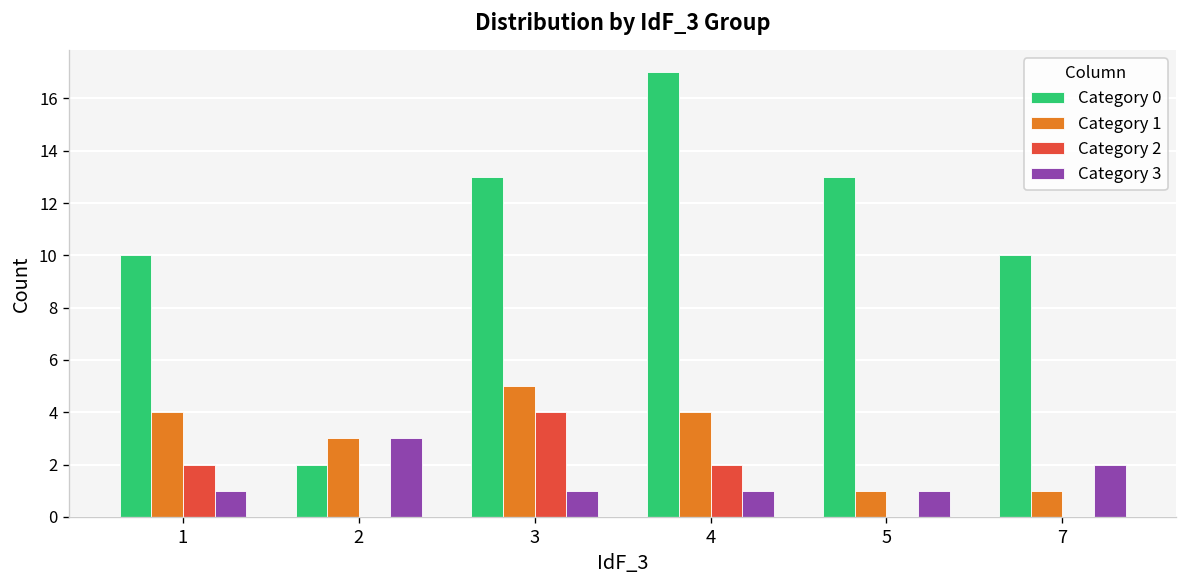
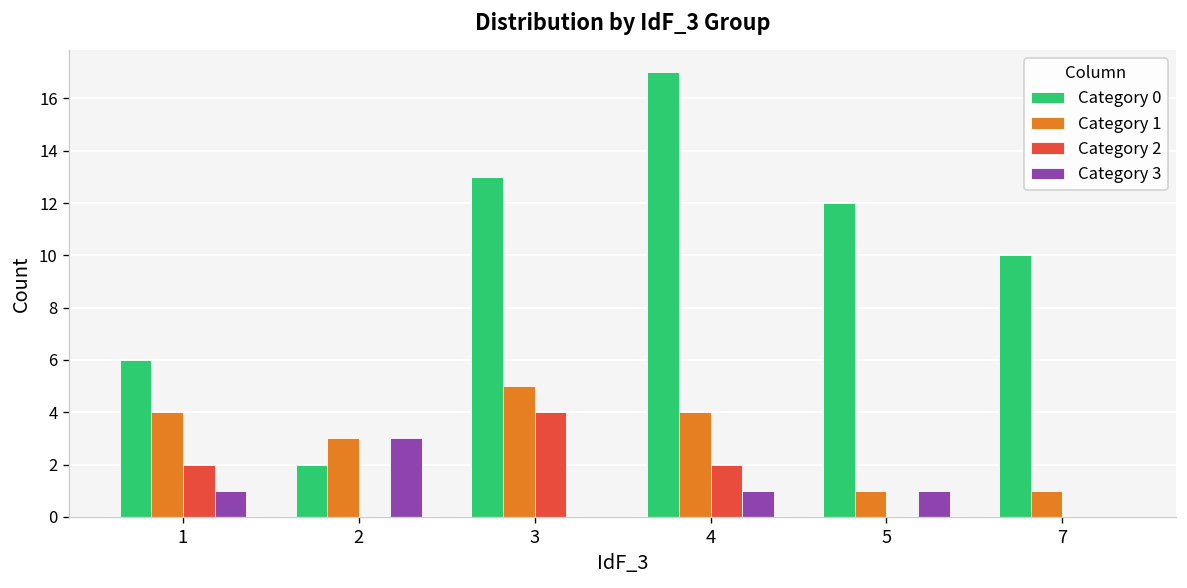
Category 0, 1: 10 -> 6
Category 3, 3: 1 -> 0
Category 0, 5: 13 -> 12
Category 3, 7: 2 -> 0
